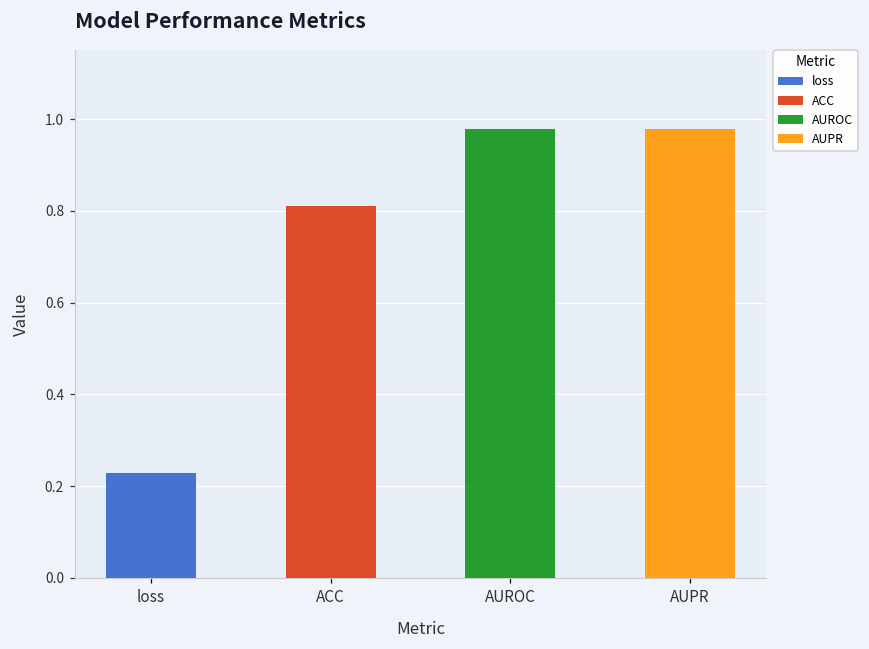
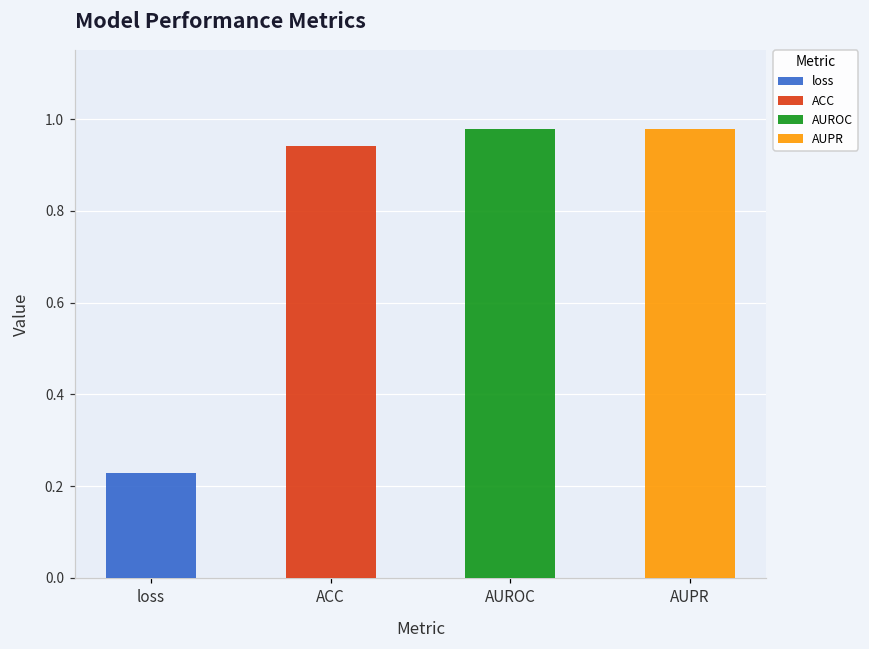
ACC: 0.81 -> 0.94
